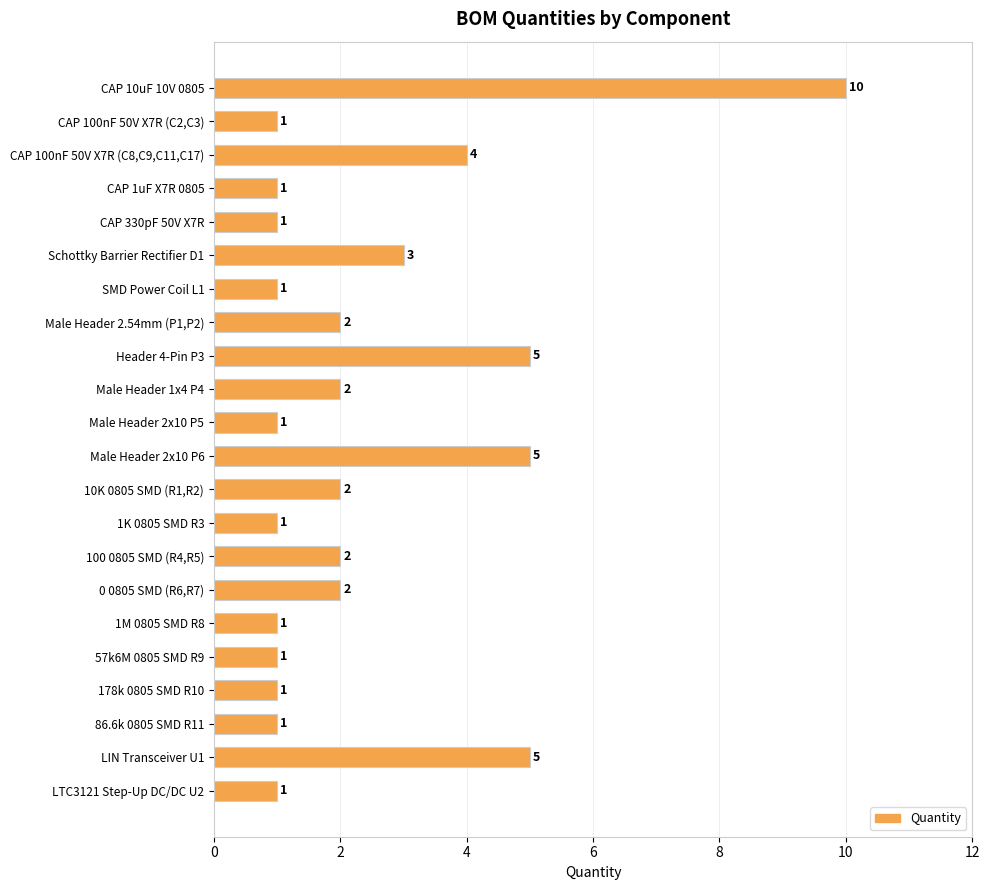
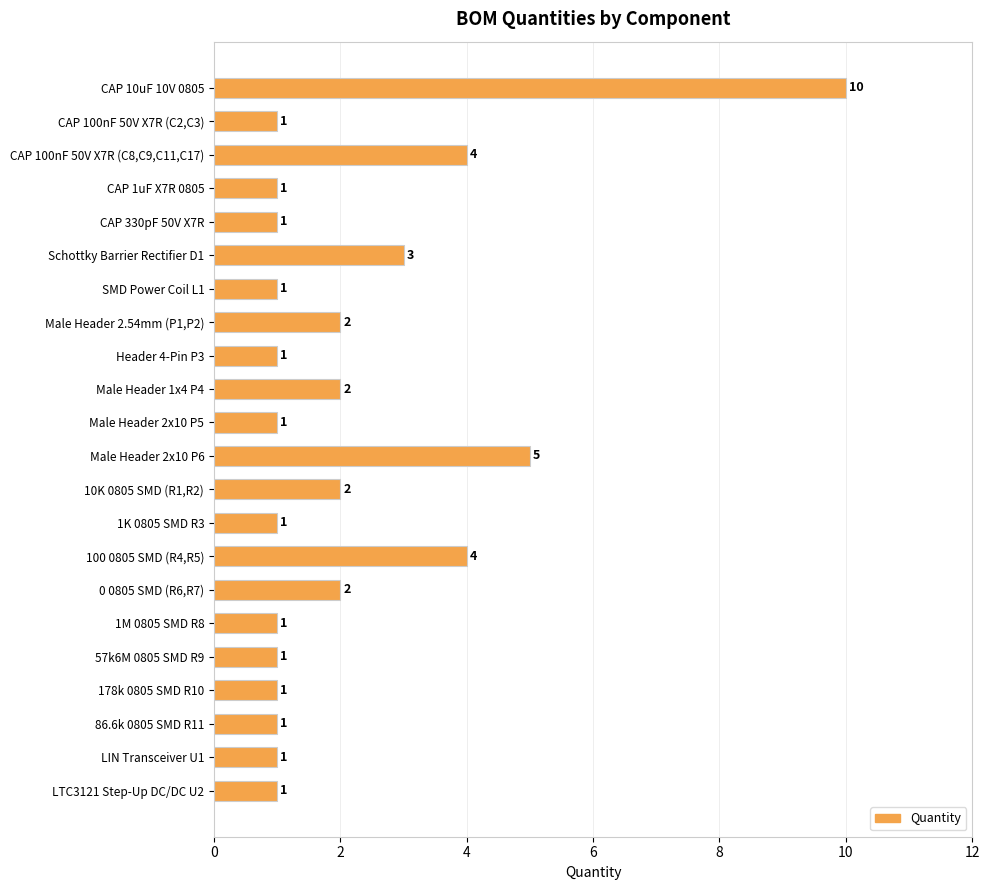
Header 4-Pin P3: 5 -> 1
100 0805 SMD (R4,R5): 2 -> 4
LIN Transceiver U1: 5 -> 1
